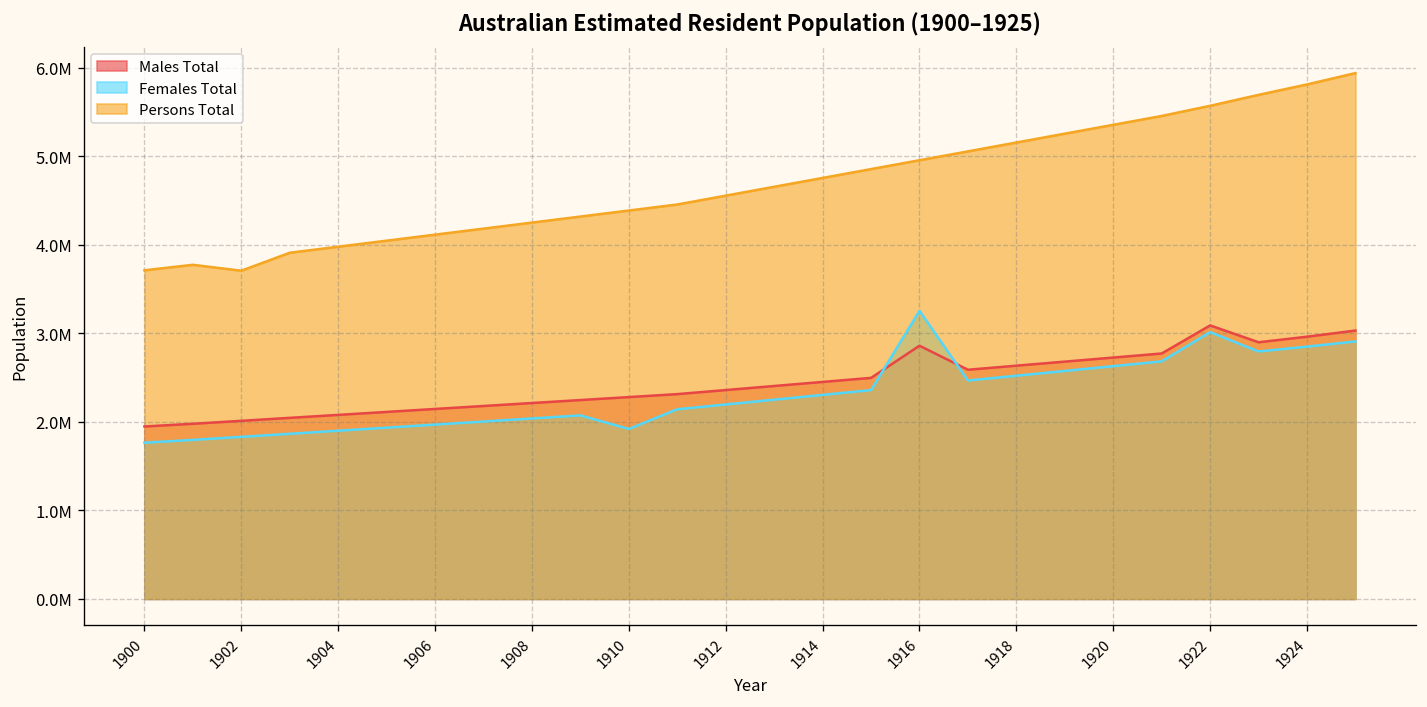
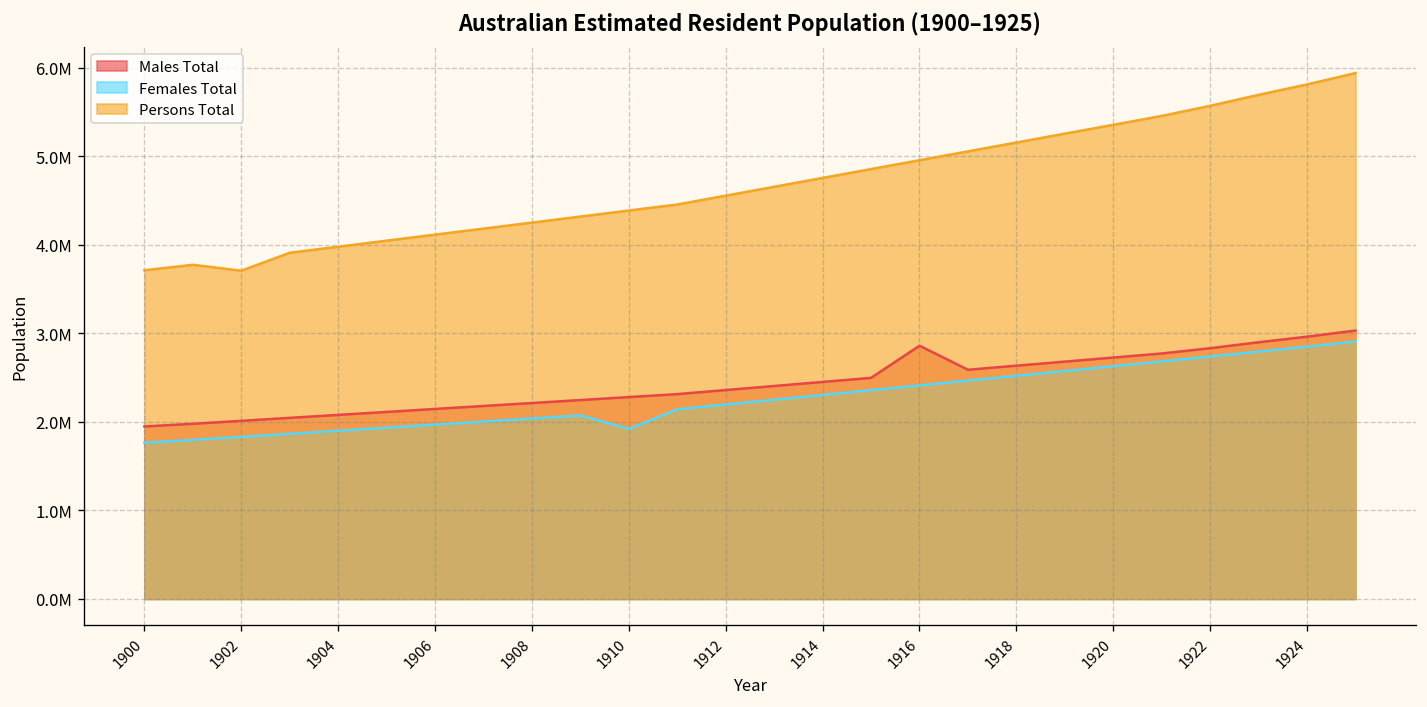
Females Total, 1916: 3300000 -> 2400000
Males Total, 1922: 3100000 -> 2800000
Females Total, 1922: 3000000 -> 2700000
